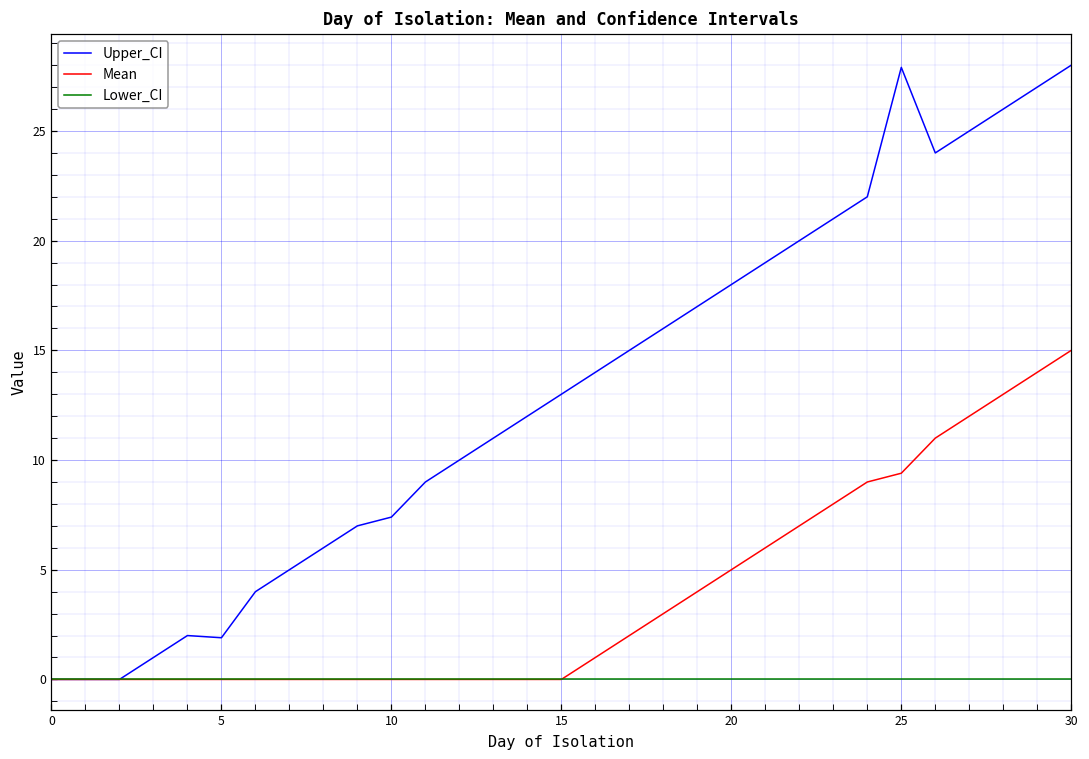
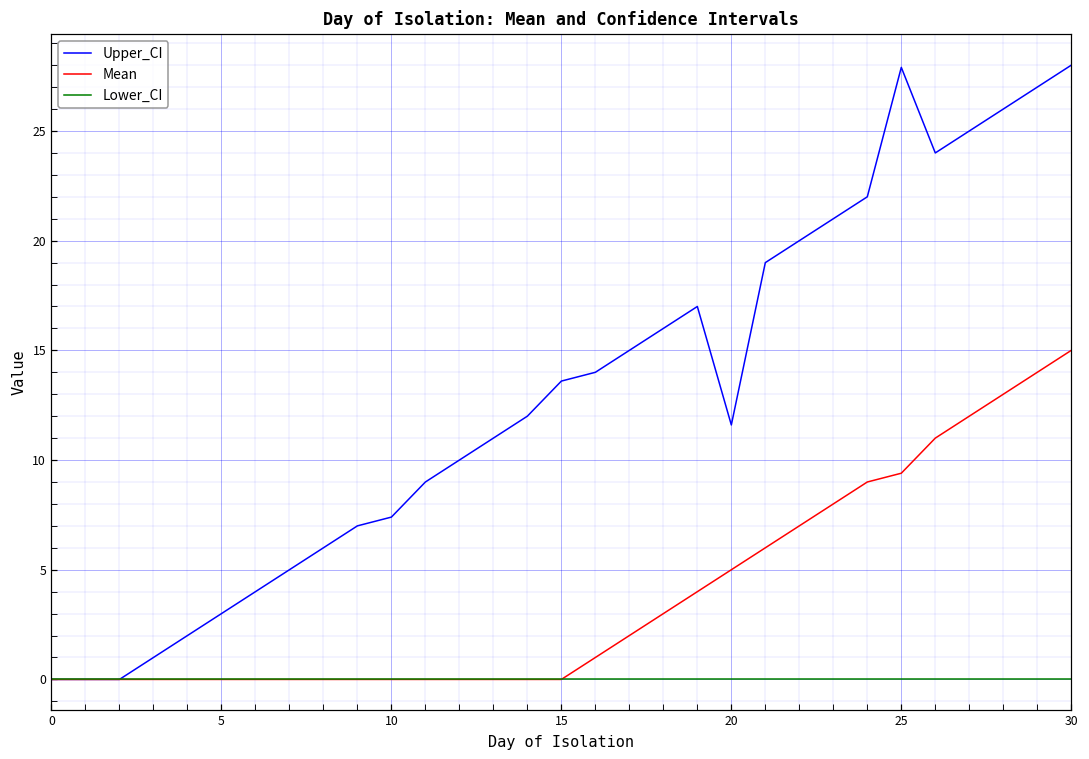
Upper_CI, 5: 1.9 -> 3.0
Upper_CI, 15: 13.0 -> 13.6
Upper_CI, 20: 18.0 -> 11.6
